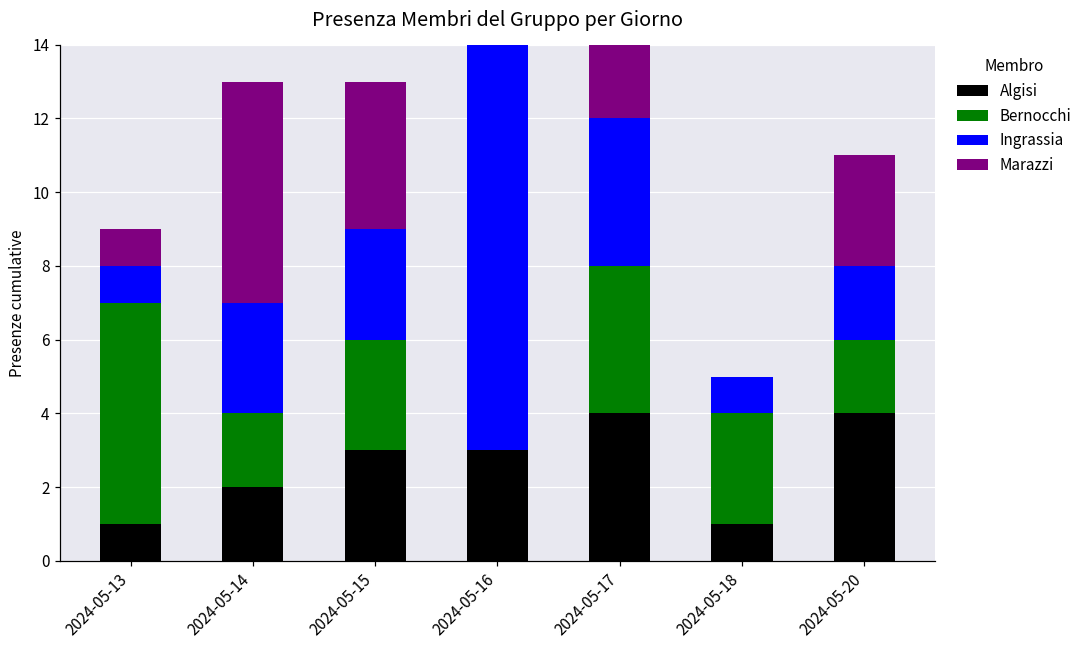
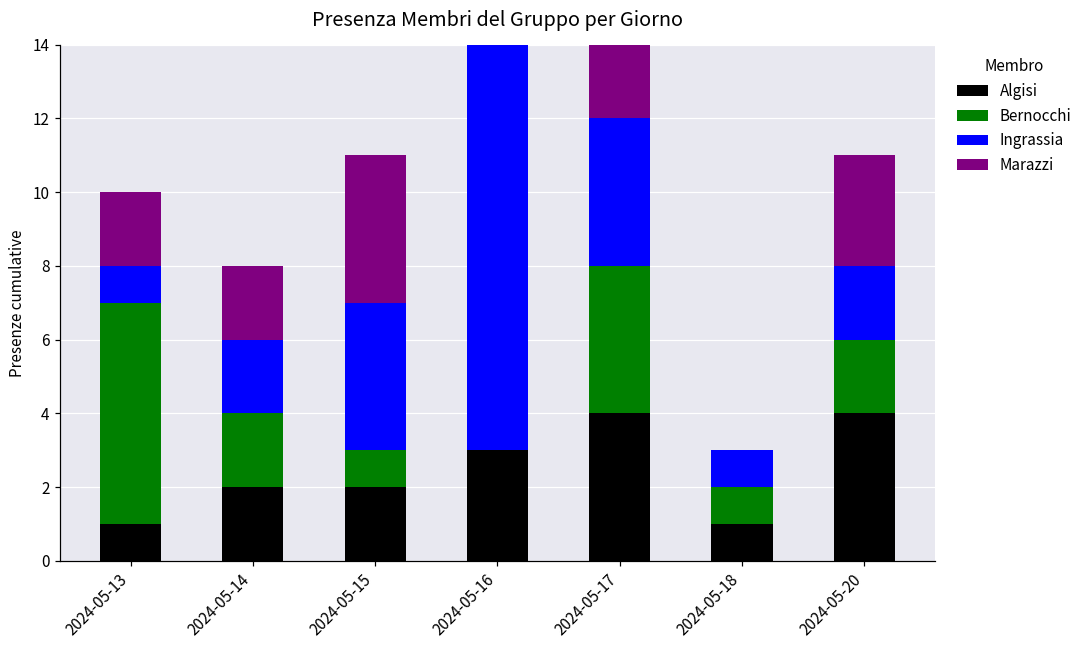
Marazzi, 2024-05-13: 1 -> 2
Ingrassia, 2024-05-14: 3 -> 2
Marazzi, 2024-05-14: 6 -> 2
Algisi, 2024-05-15: 3 -> 2
Bernocchi, 2024-05-15: 3 -> 1
Ingrassia, 2024-05-15: 3 -> 4
Bernocchi, 2024-05-18: 3 -> 1
